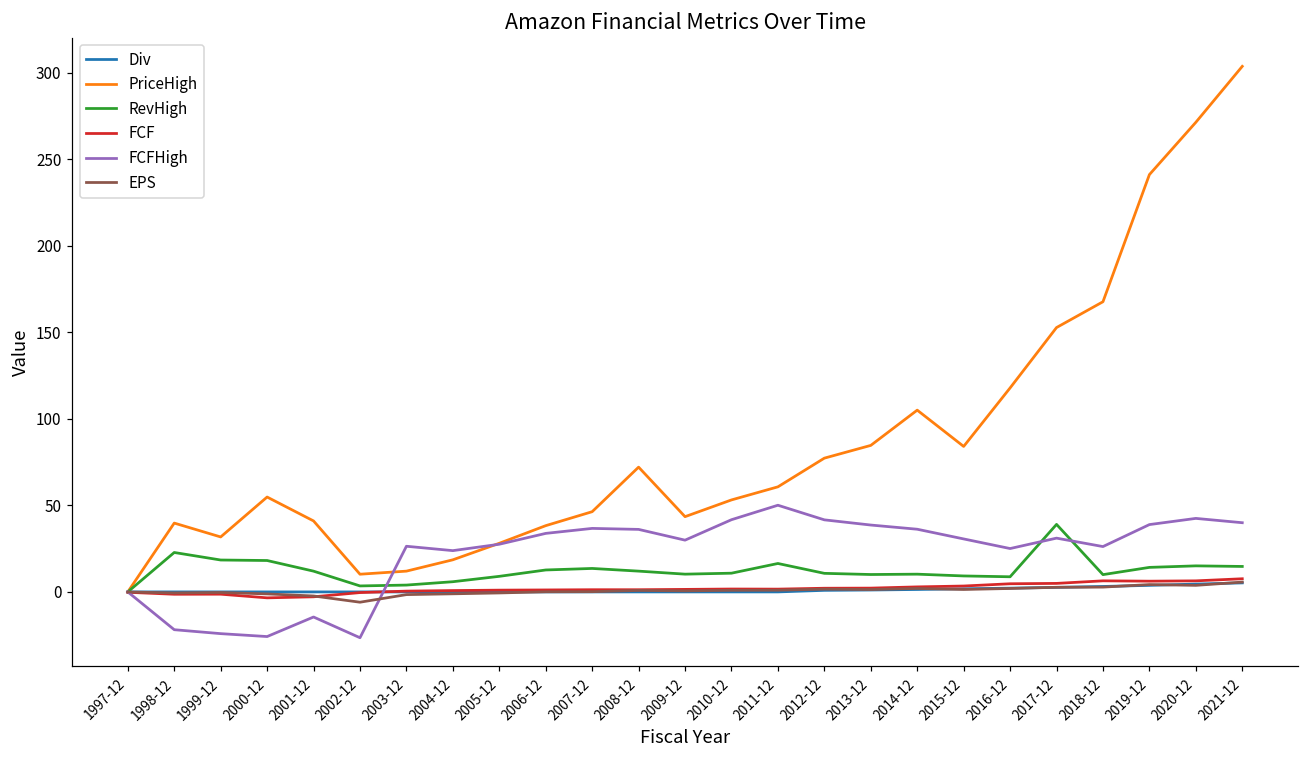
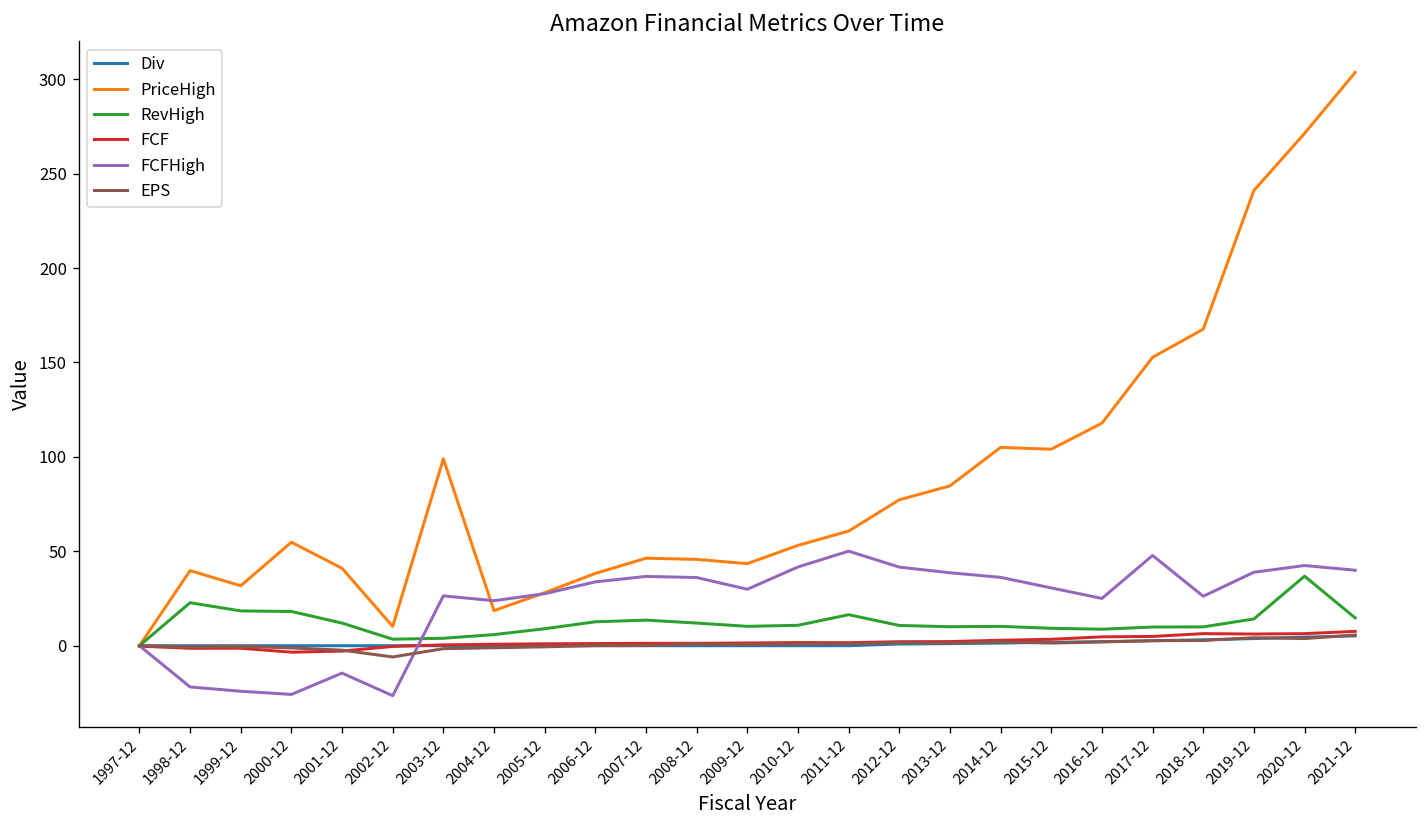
PriceHigh, 2003-12: 12 -> 99
PriceHigh, 2008-12: 72 -> 46
PriceHigh, 2015-12: 84 -> 104
RevHigh, 2017-12: 39 -> 10
FCFHigh, 2017-12: 31 -> 48
RevHigh, 2020-12: 15 -> 37
